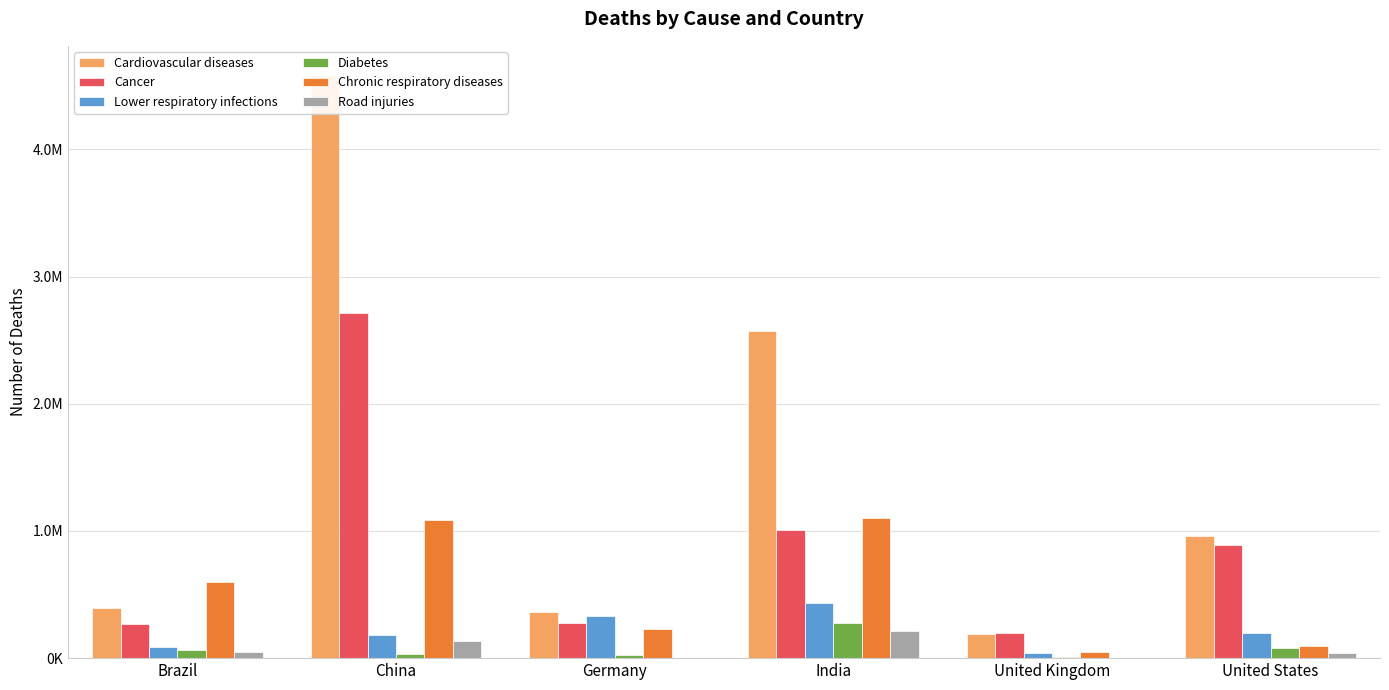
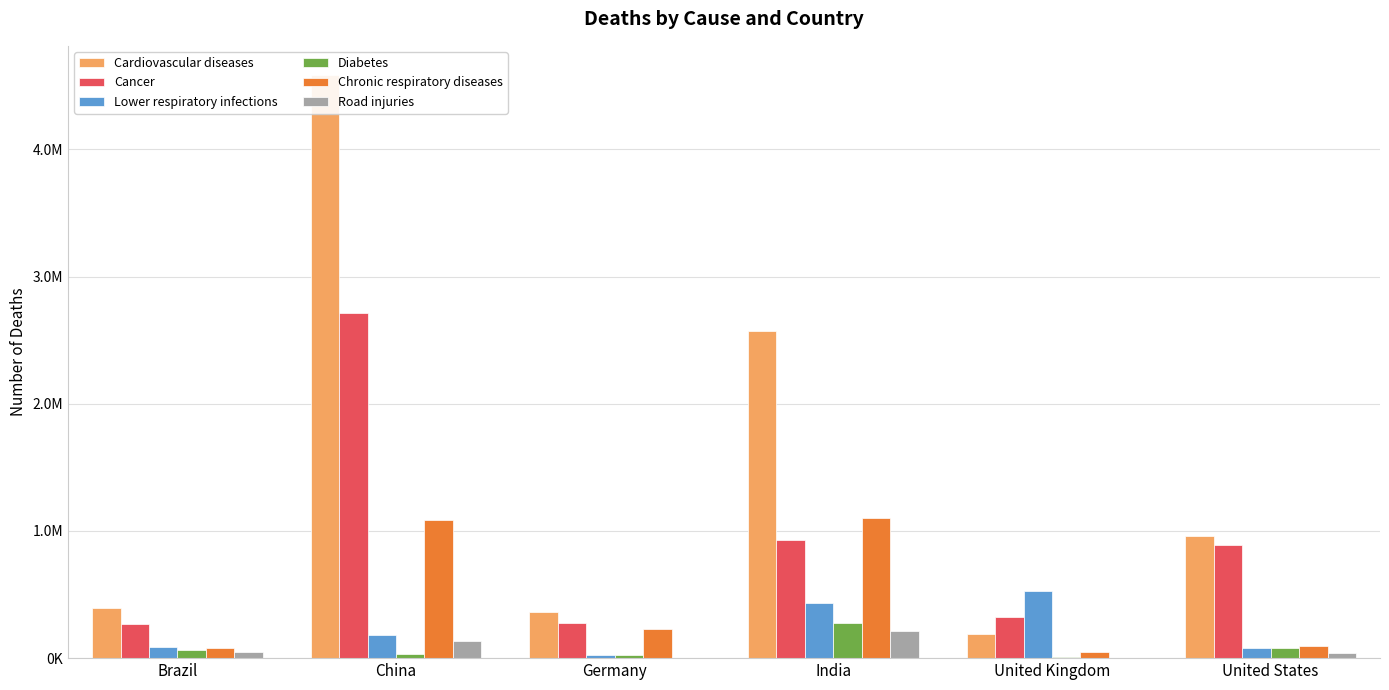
Chronic respiratory diseases, Brazil: 600000 -> 80000
Lower respiratory infections, Germany: 330000 -> 30000
Cancer, India: 1010000 -> 930000
Cancer, United Kingdom: 200000 -> 330000
Lower respiratory infections, United Kingdom: 40000 -> 530000
Lower respiratory infections, United States: 200000 -> 80000
